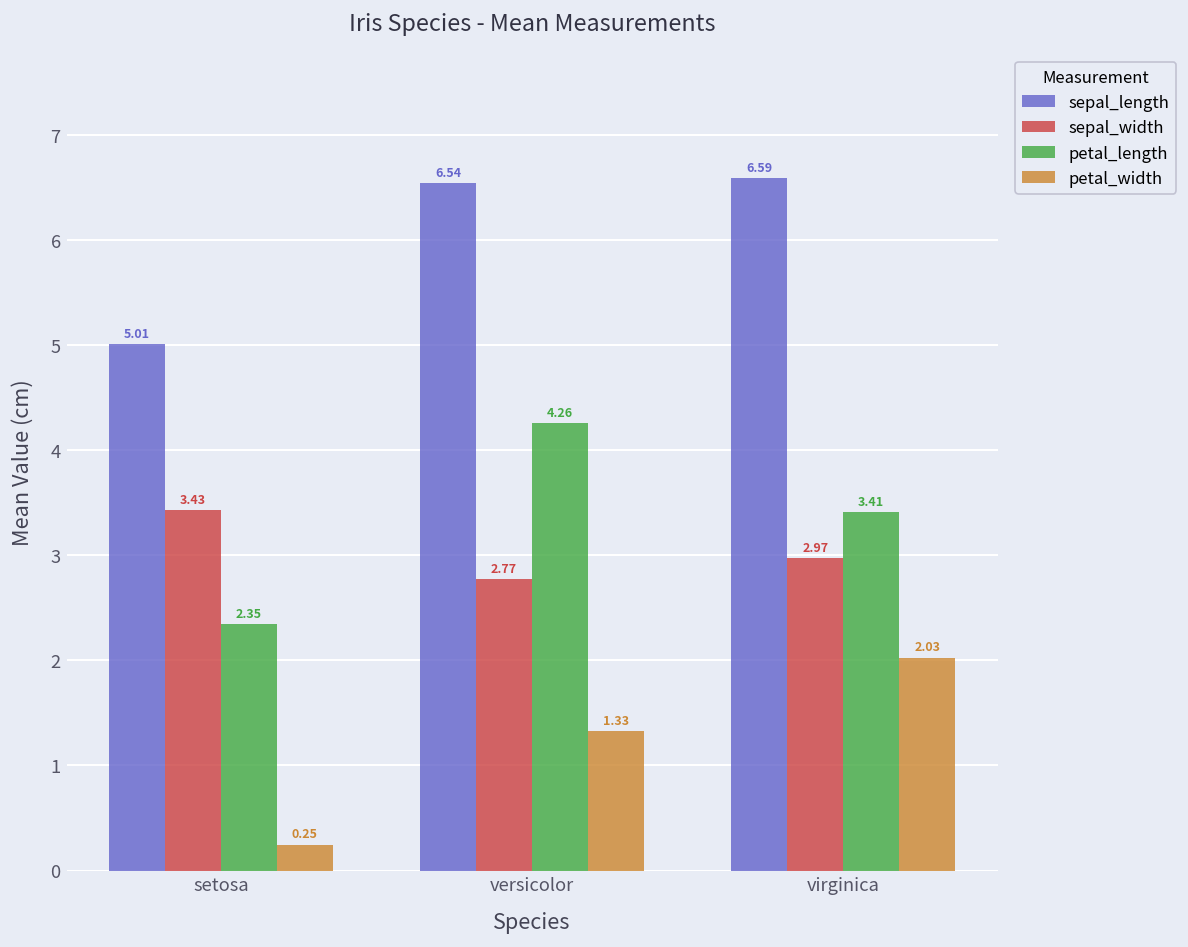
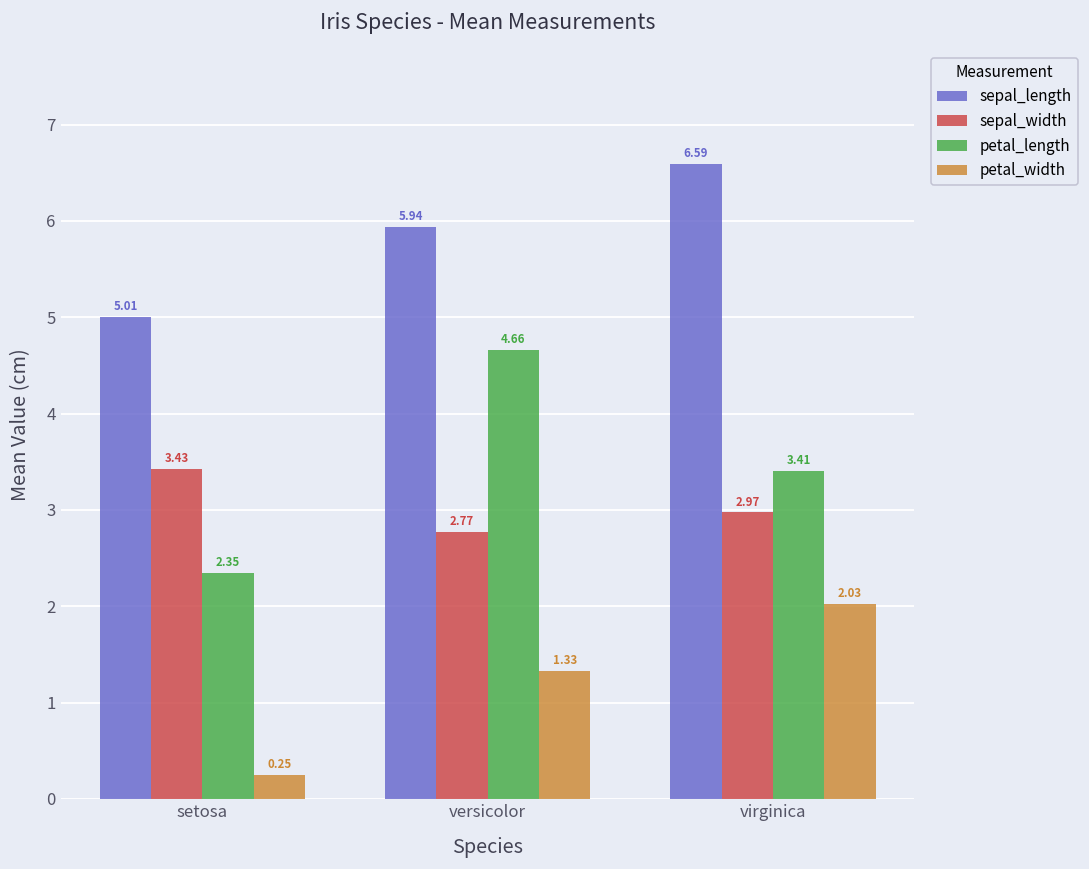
sepal_length, versicolor: 6.54 -> 5.94
petal_length, versicolor: 4.26 -> 4.66
